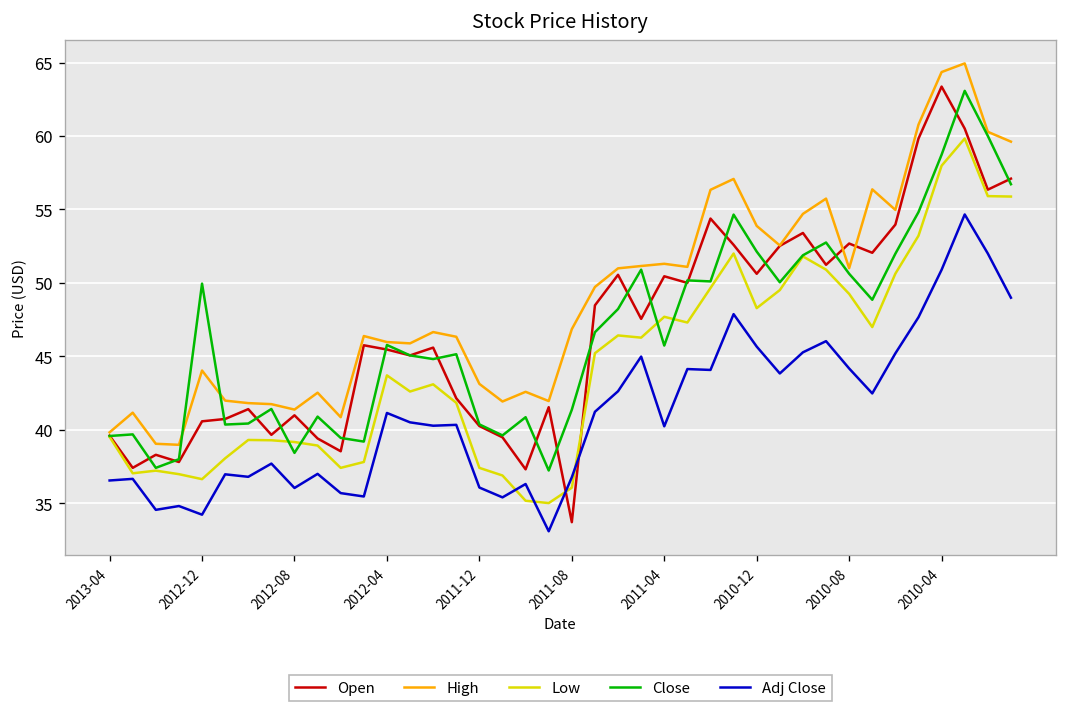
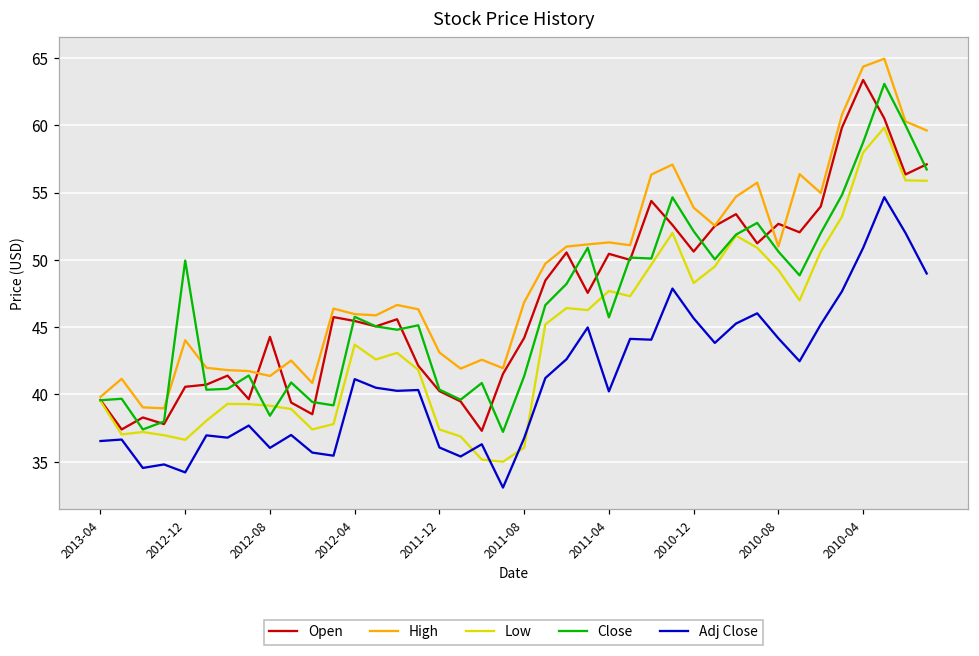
Open, 2012-08: 41.0 -> 44.3
Open, 2011-08: 33.7 -> 44.2
